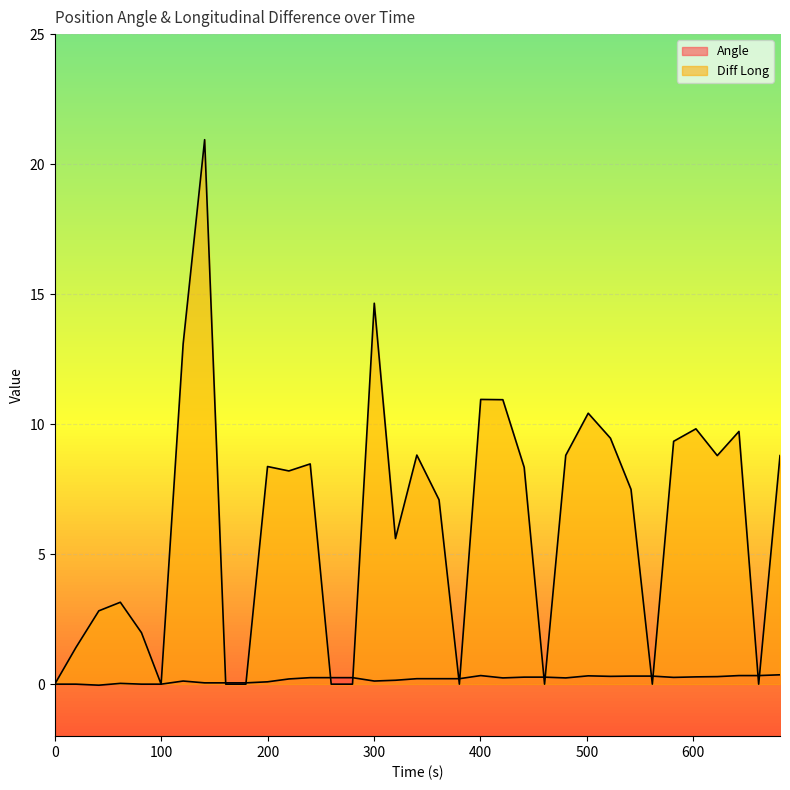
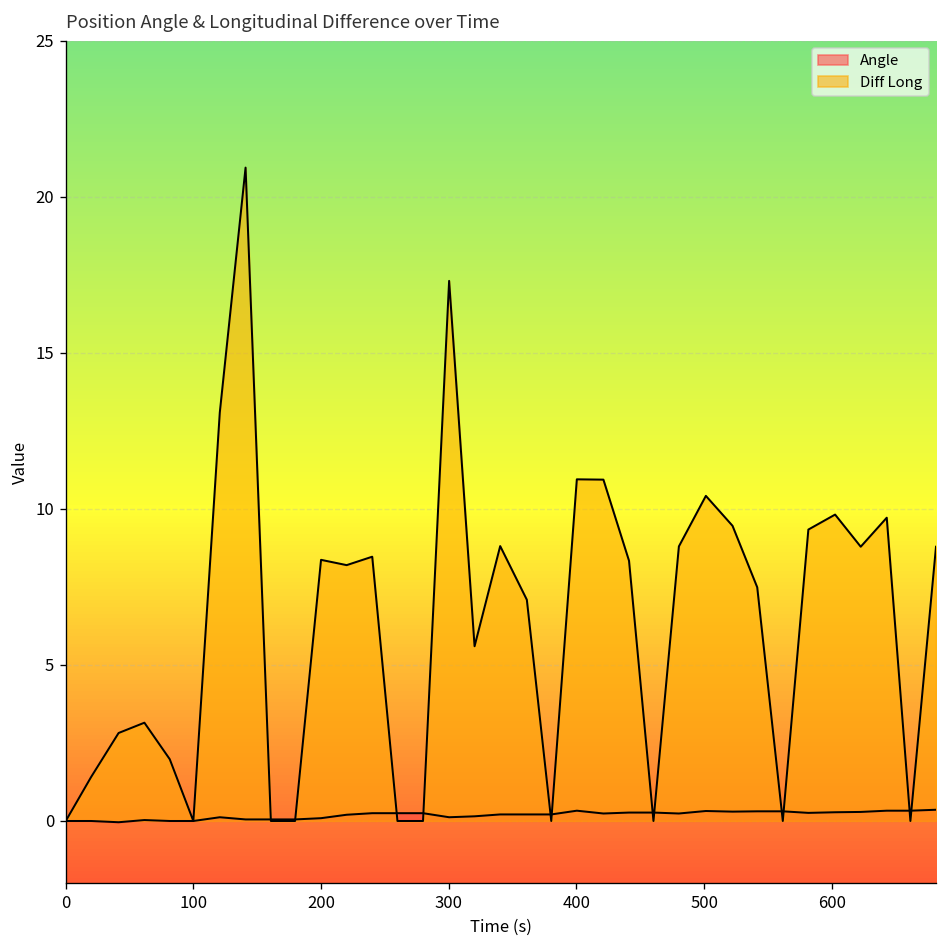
Diff Long, 300: 14.7 -> 17.3
